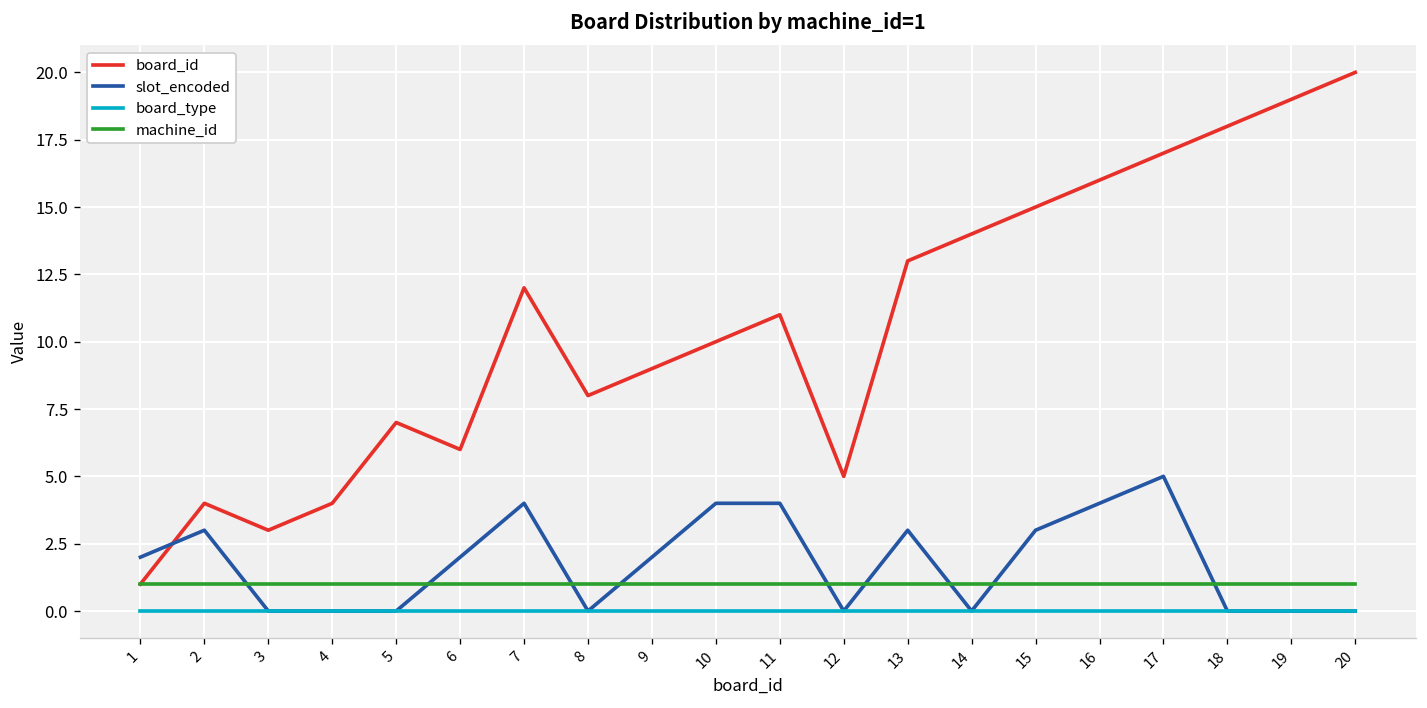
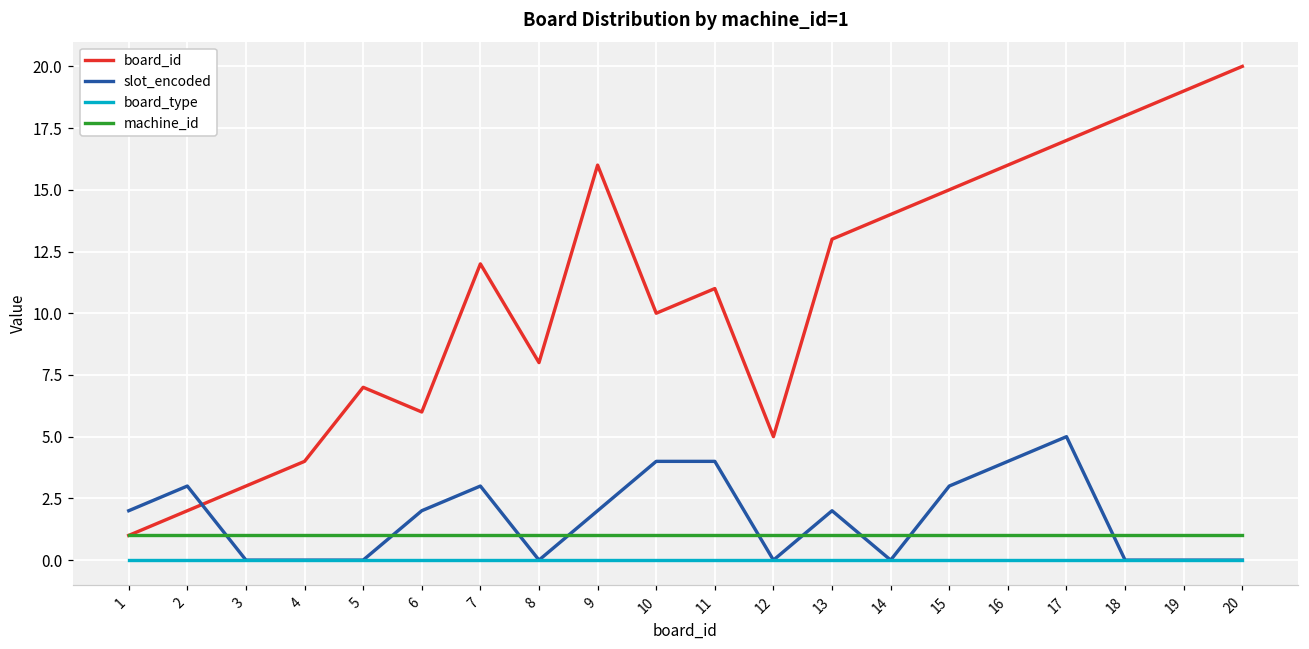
board_id, 2: 4 -> 2
slot_encoded, 7: 4 -> 3
board_id, 9: 9 -> 16
slot_encoded, 13: 3 -> 2
